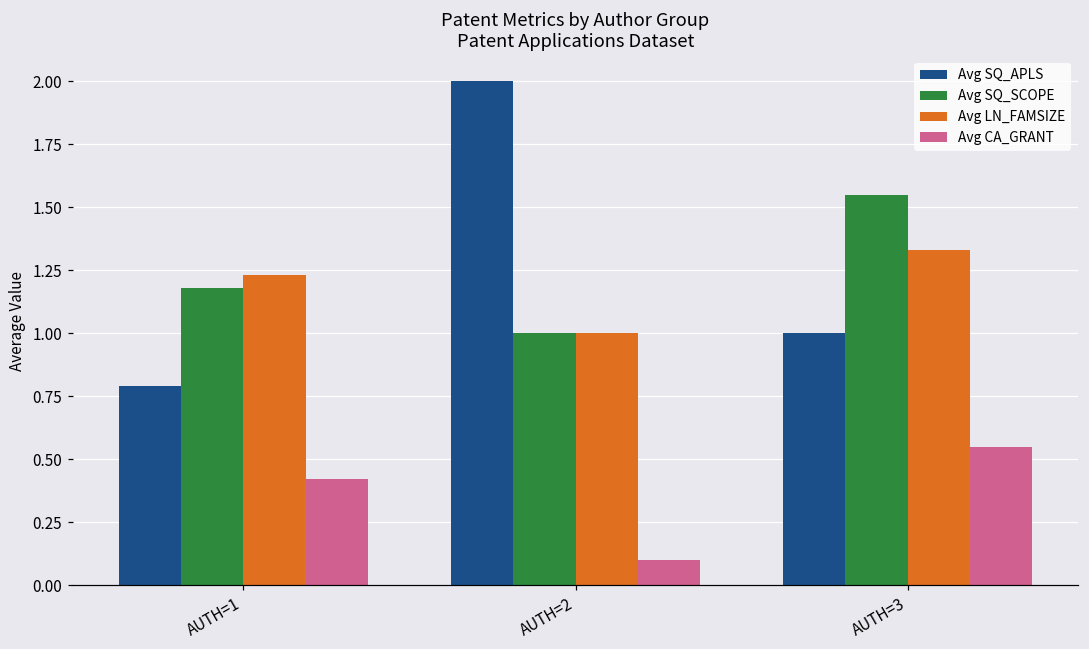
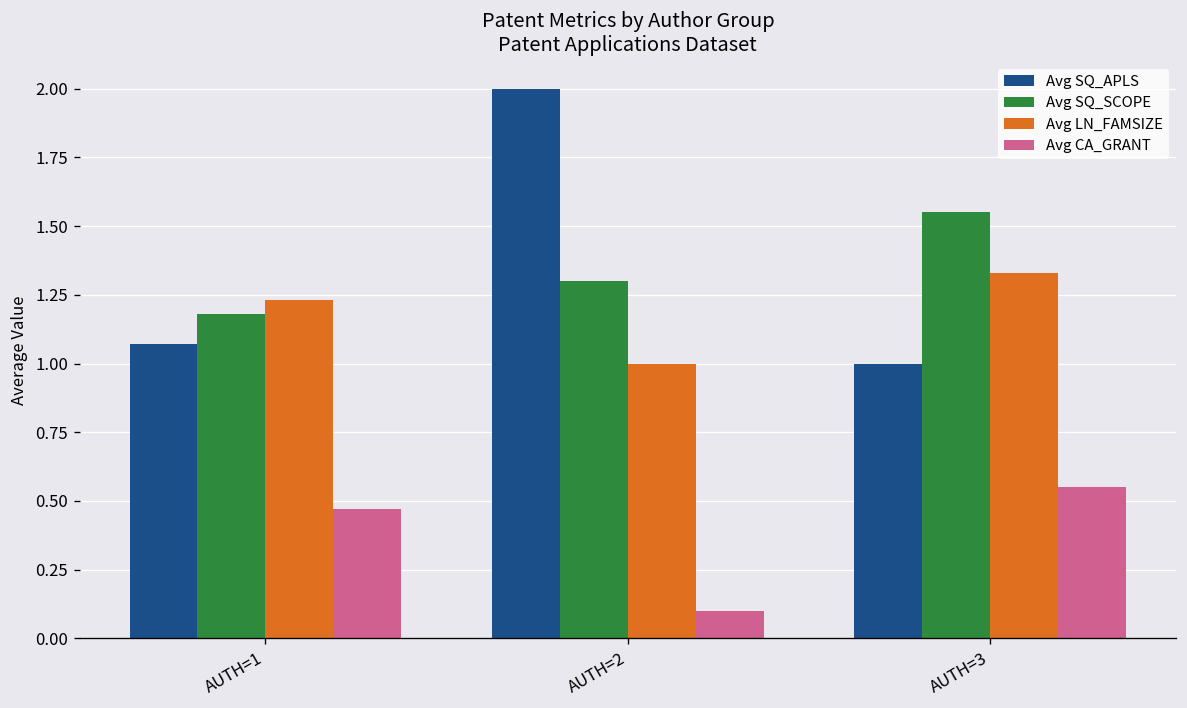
Avg SQ_APLS, AUTH=1: 0.79 -> 1.07
Avg CA_GRANT, AUTH=1: 0.42 -> 0.47
Avg SQ_SCOPE, AUTH=2: 1.0 -> 1.3
